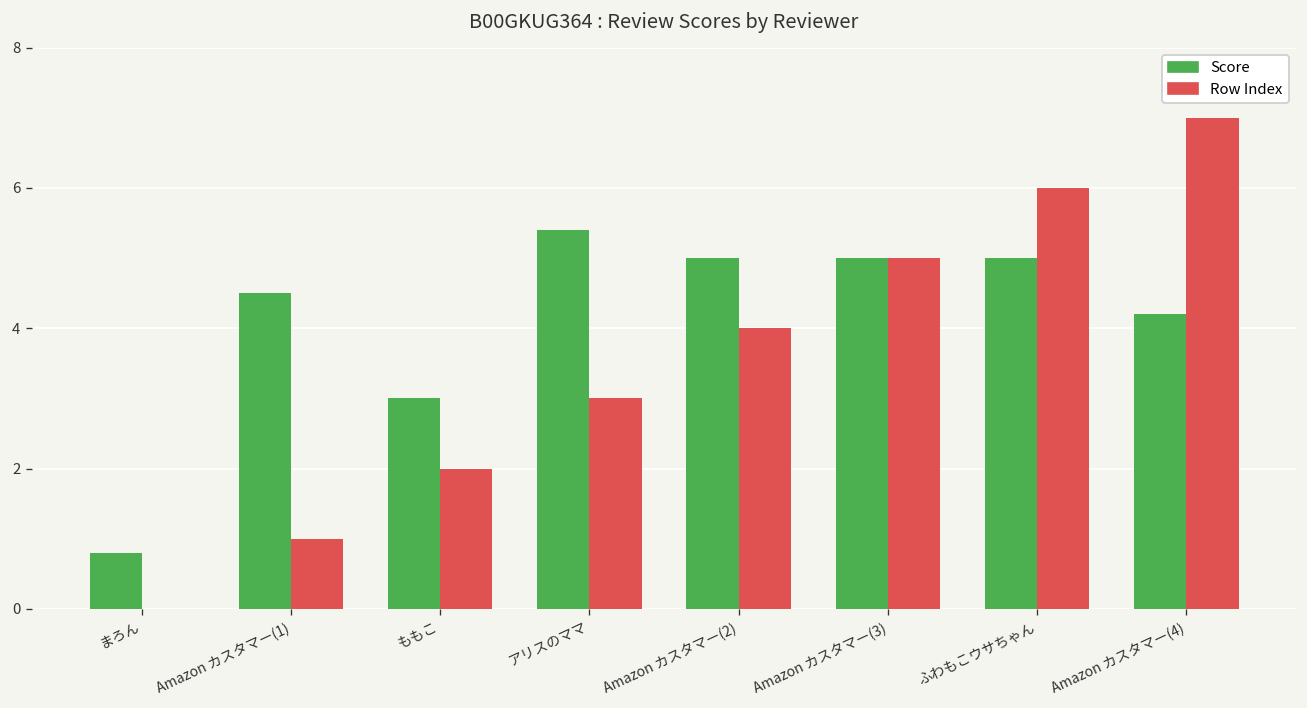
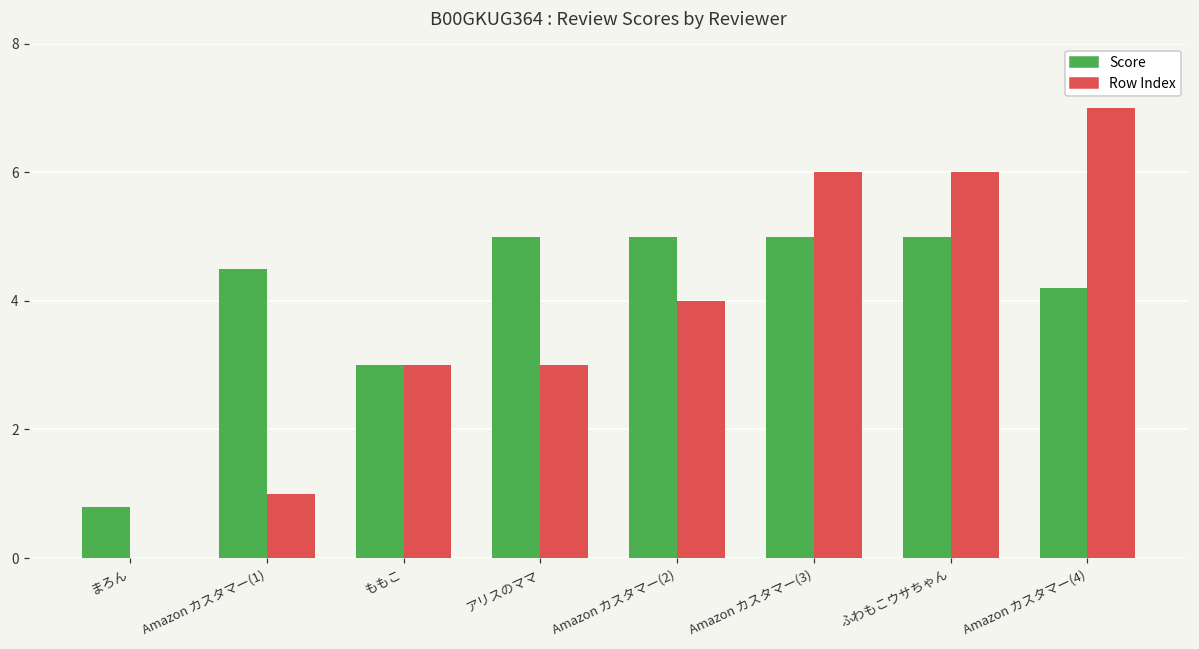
Row Index, ももこ: 2 -> 3
Score, アリスのママ: 5.4 -> 5.0
Row Index, Amazon カスタマー(3): 5 -> 6
